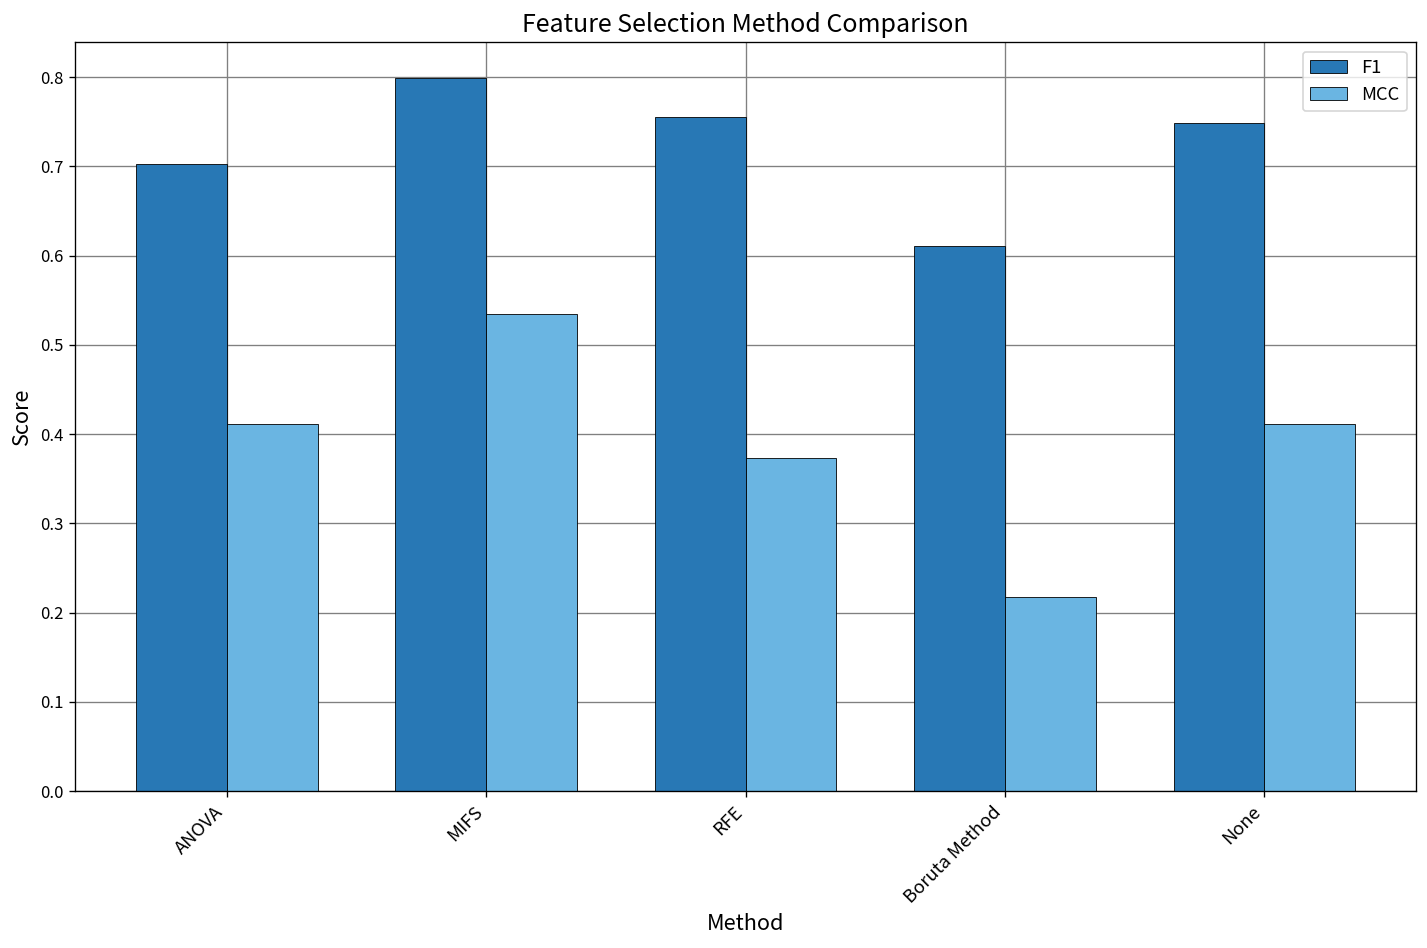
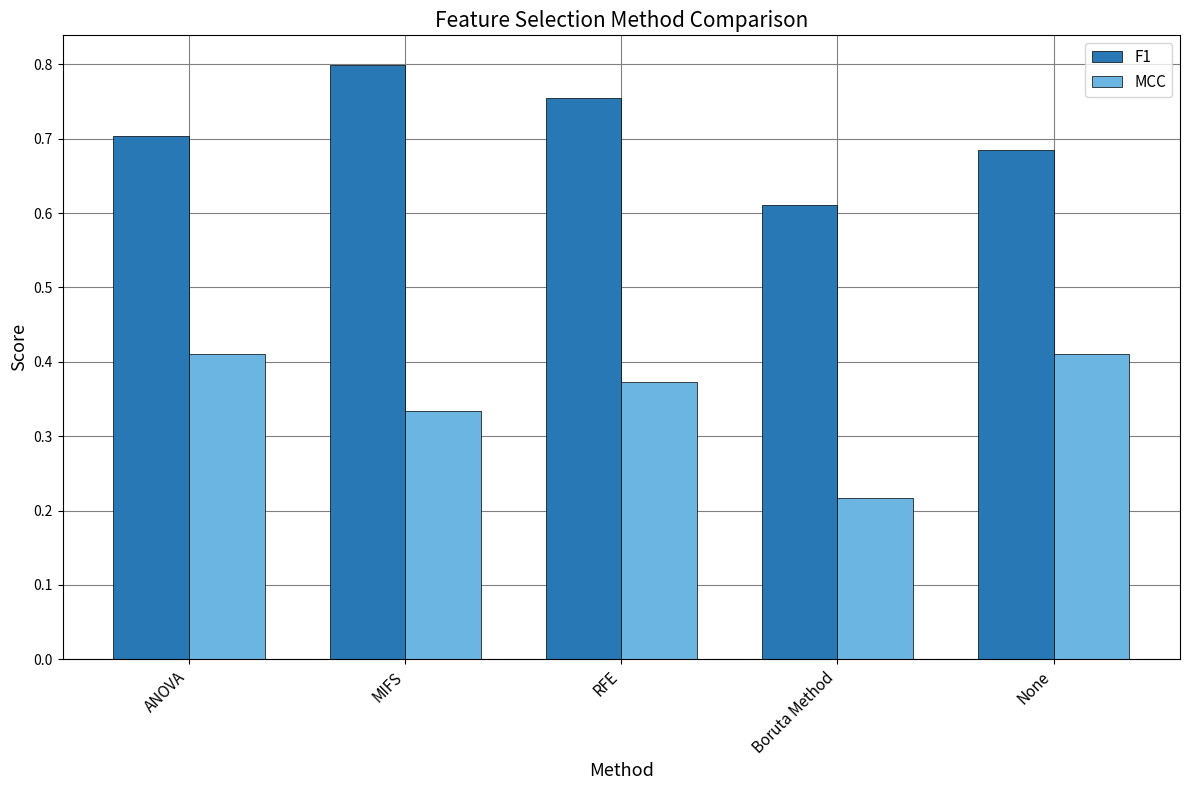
MCC, MIFS: 0.54 -> 0.33
F1, None: 0.75 -> 0.69
